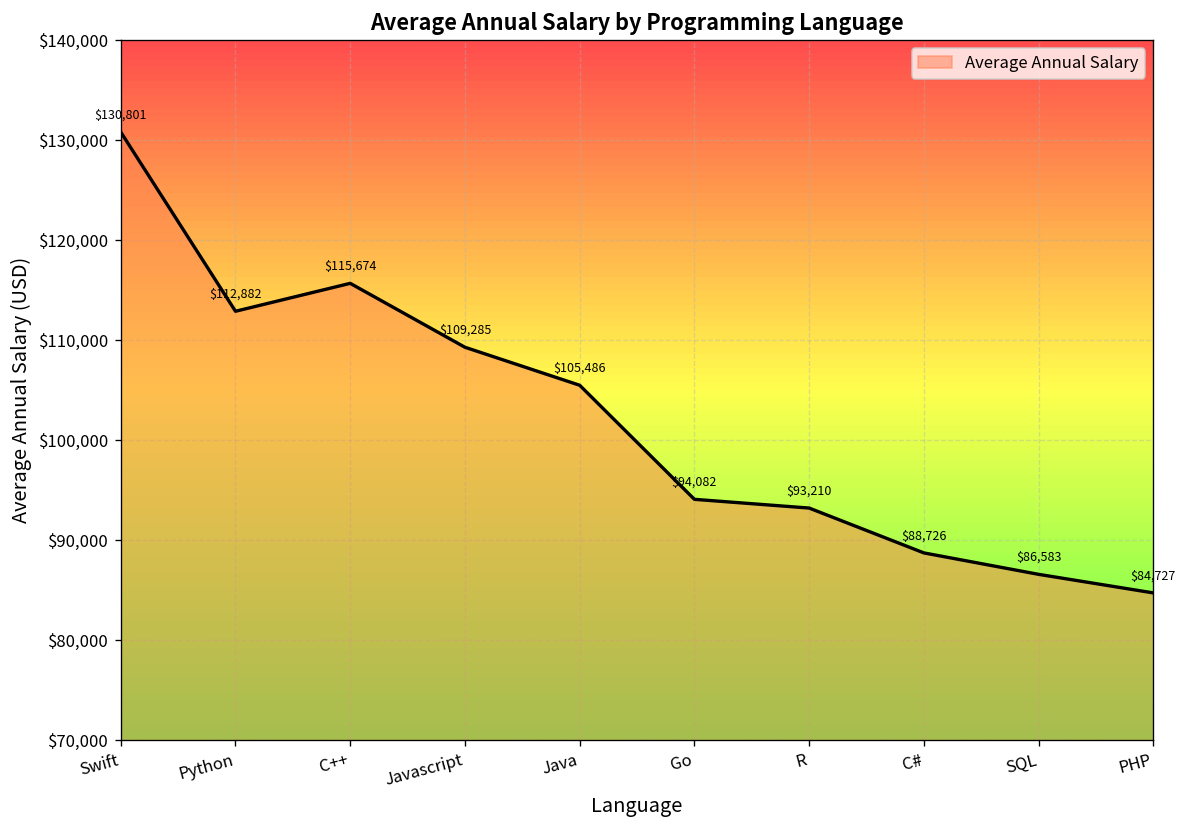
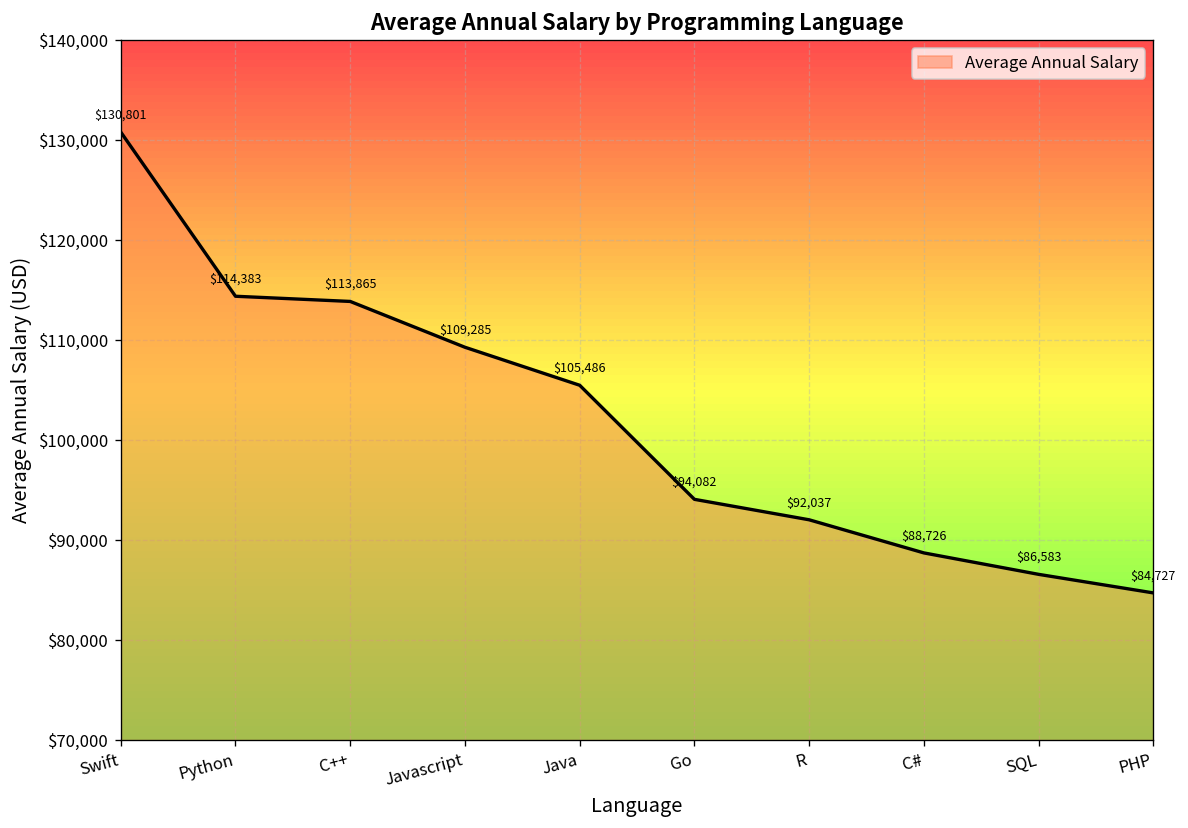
Python: $112,882 -> $114,383
C++: $115,674 -> $113,865
R: $93,210 -> $92,037
